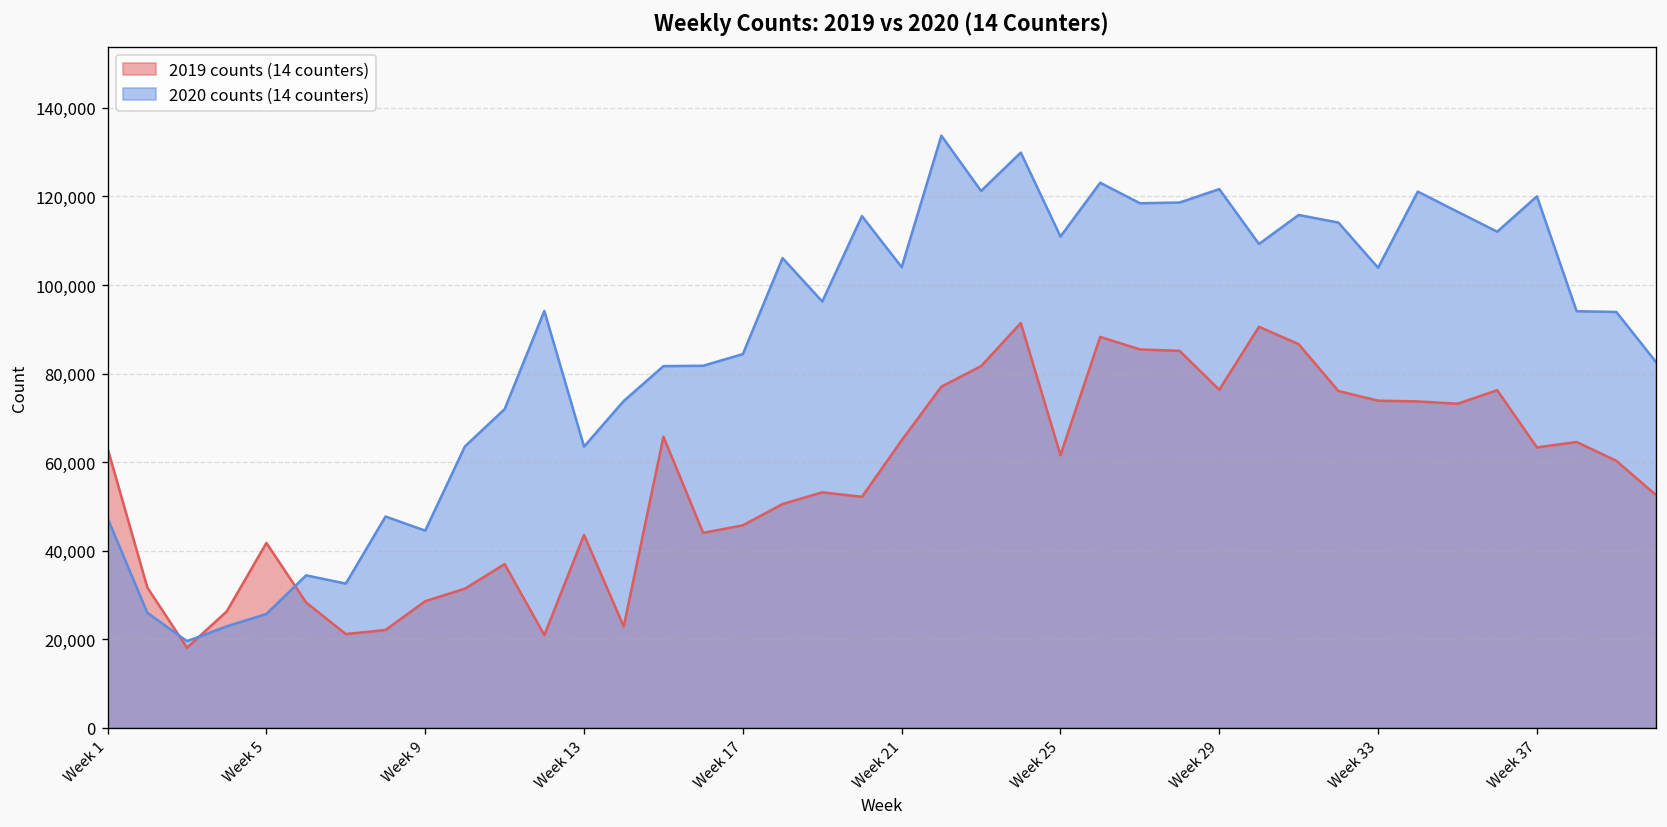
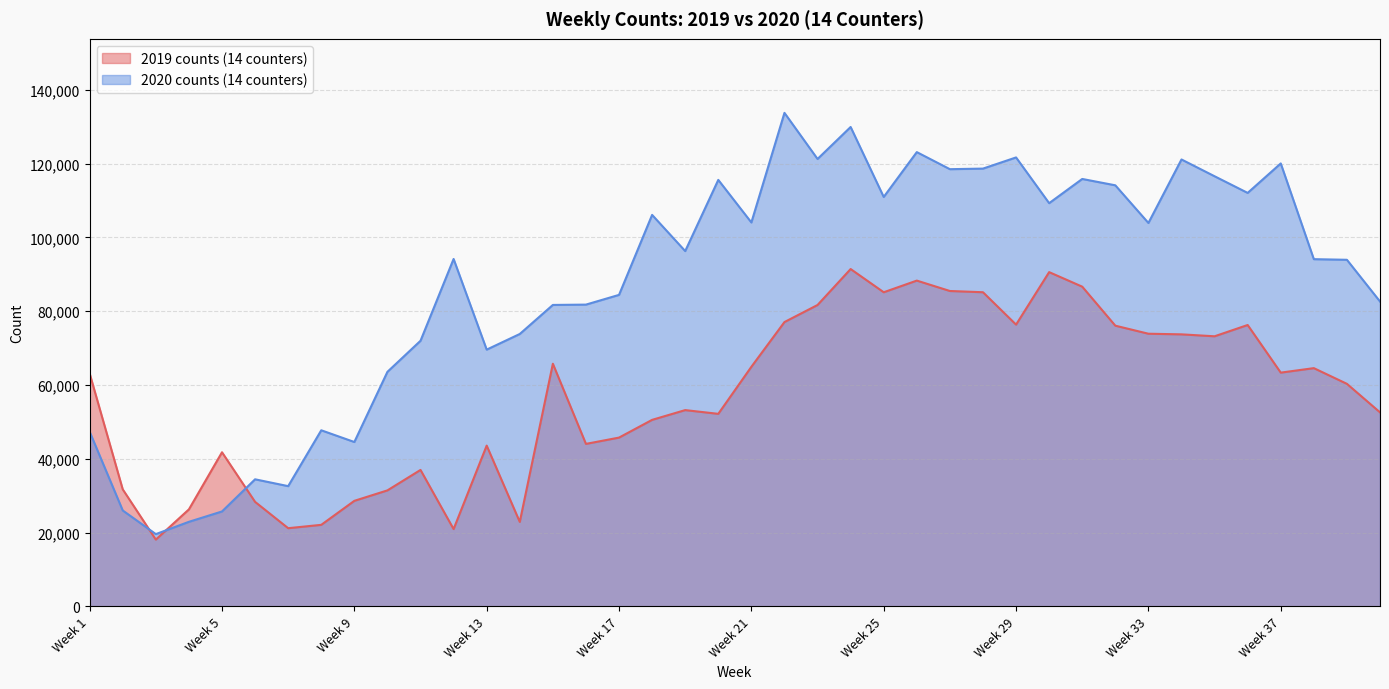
2020 counts (14 counters), Week 13: 64,000 -> 70,000
2019 counts (14 counters), Week 25: 62,000 -> 85,000
